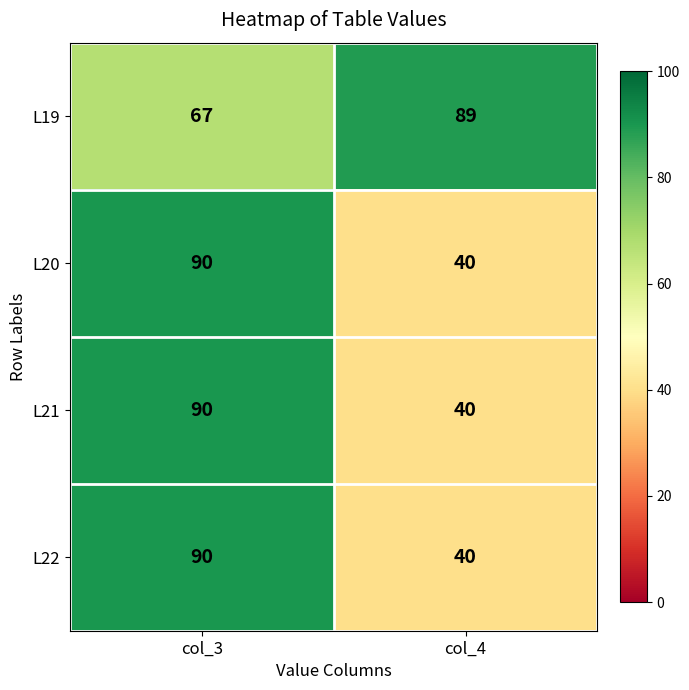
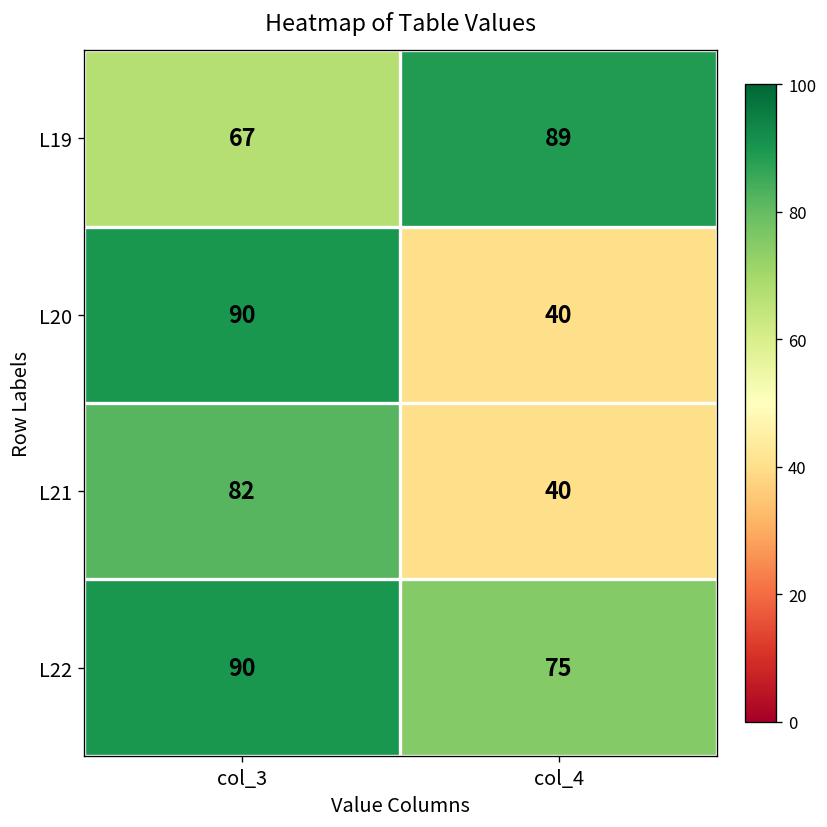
L21, col_3: 90 -> 82
L22, col_4: 40 -> 75
